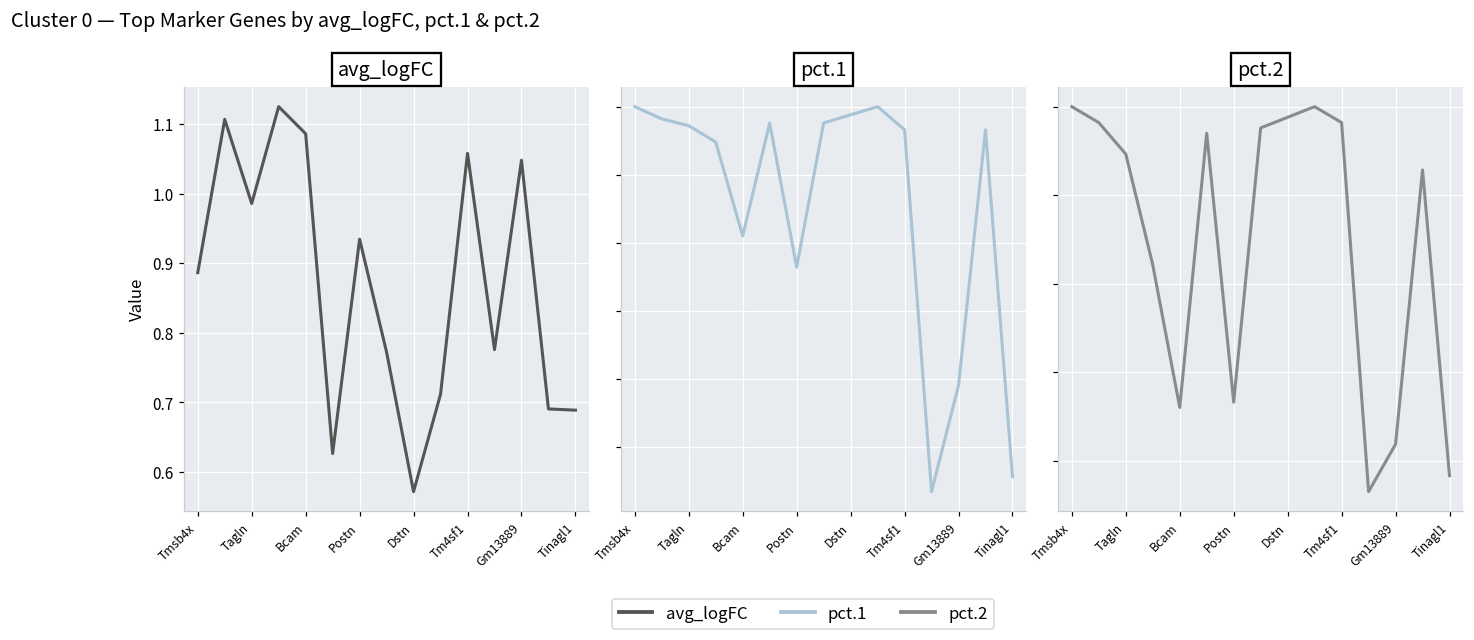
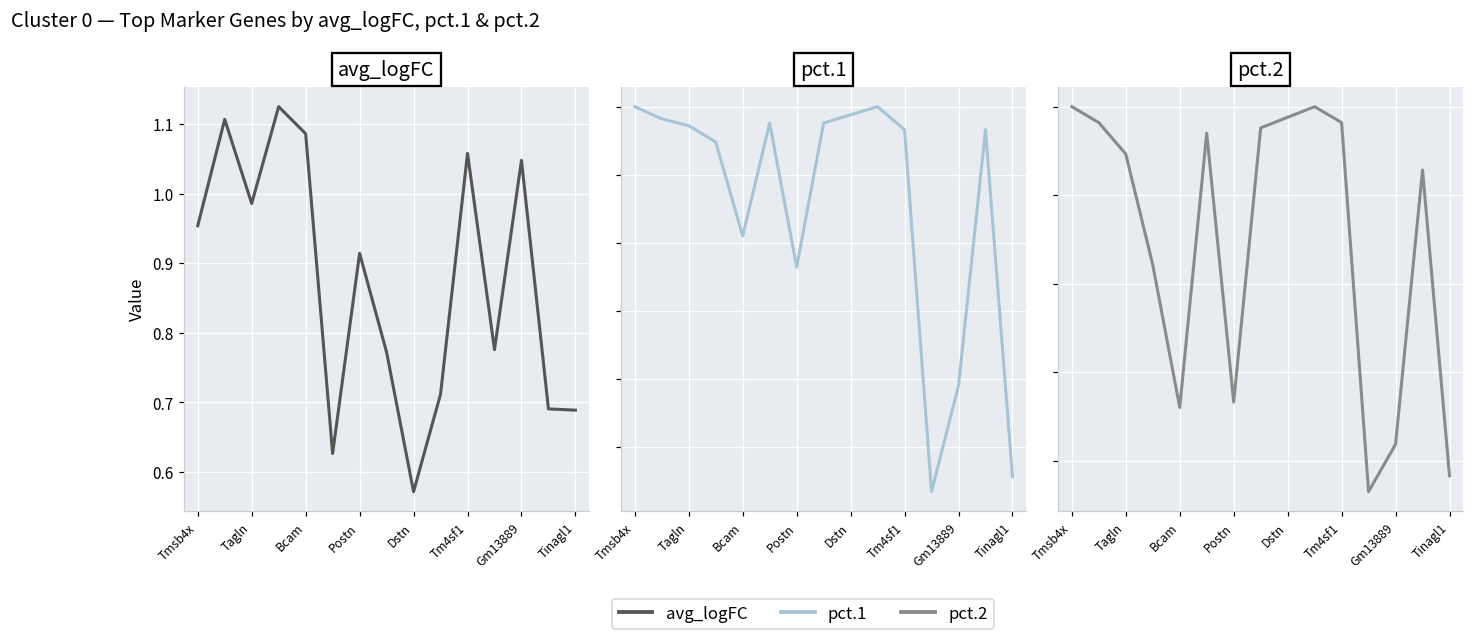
avg_logFC, Tmsb4x: 0.89 -> 0.95
avg_logFC, Postn: 0.93 -> 0.91
